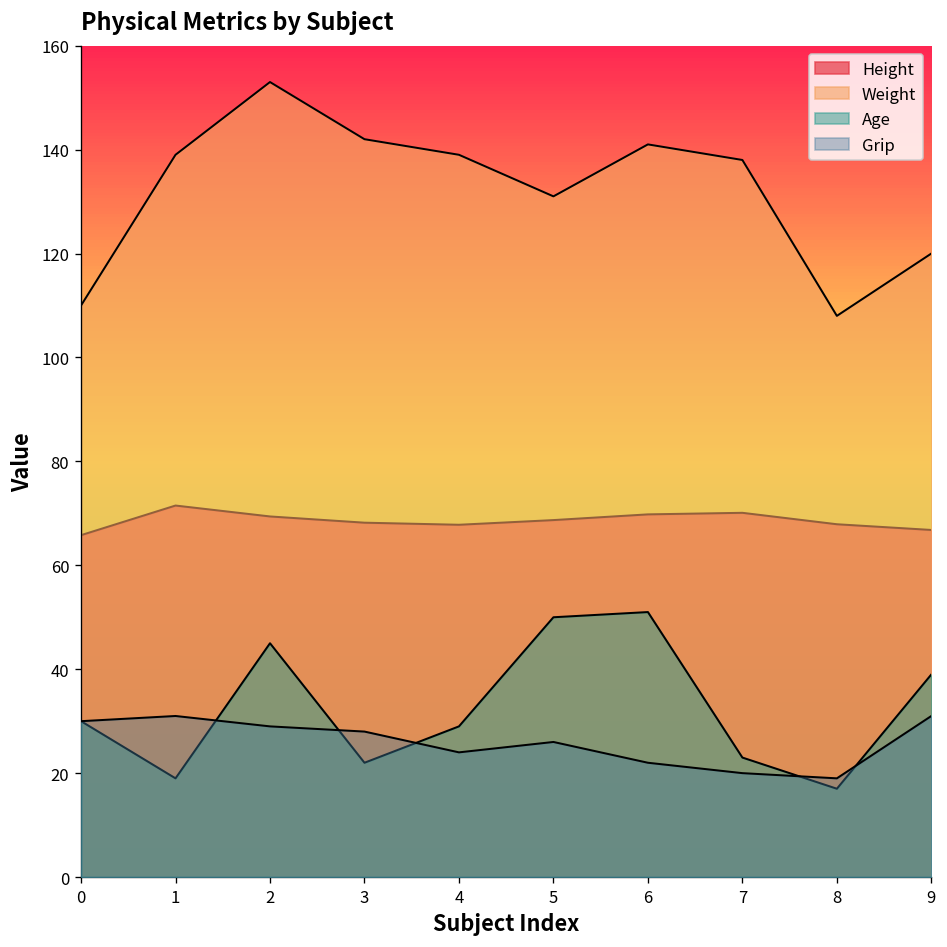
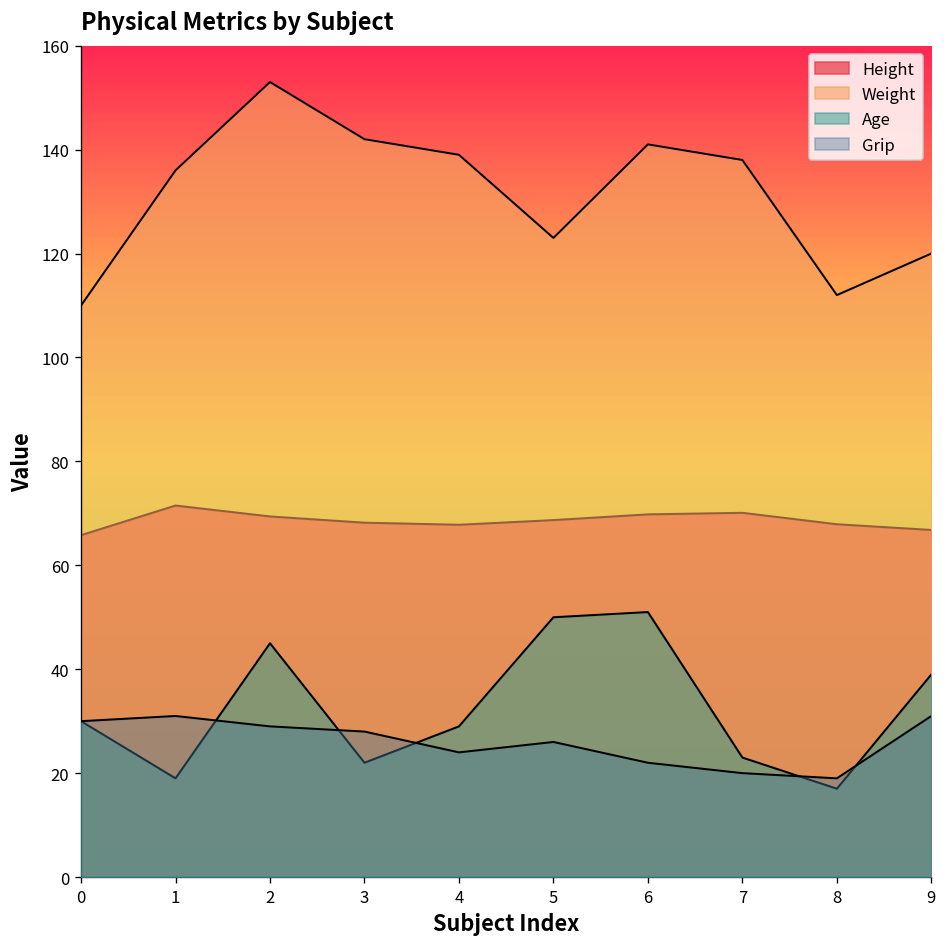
Weight, 1: 139 -> 136
Weight, 5: 131 -> 123
Weight, 8: 108 -> 112
